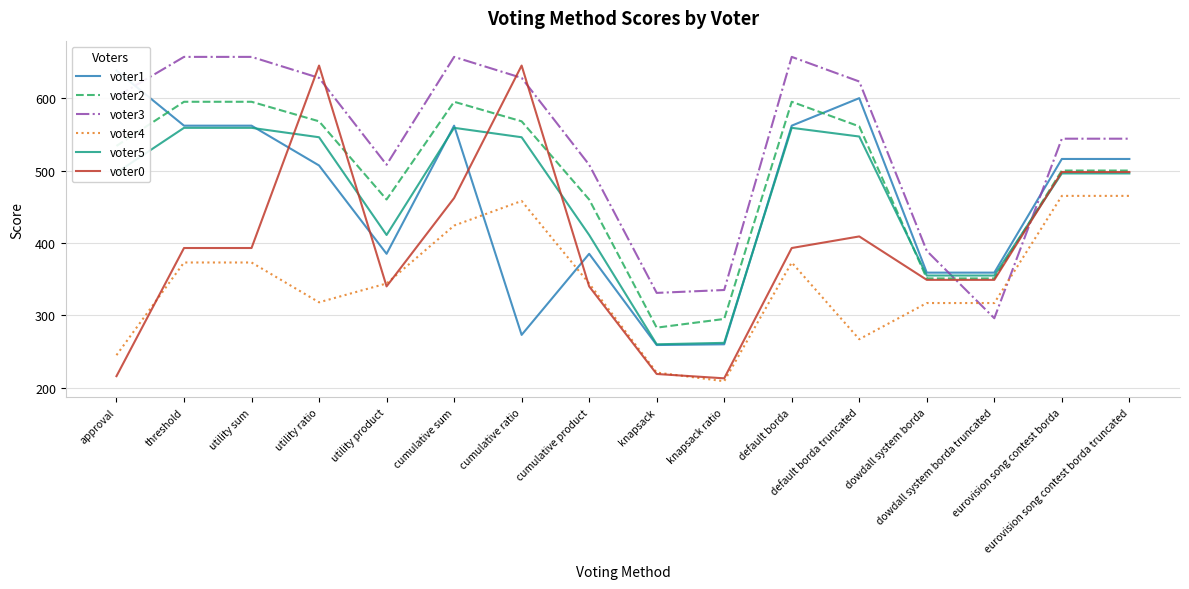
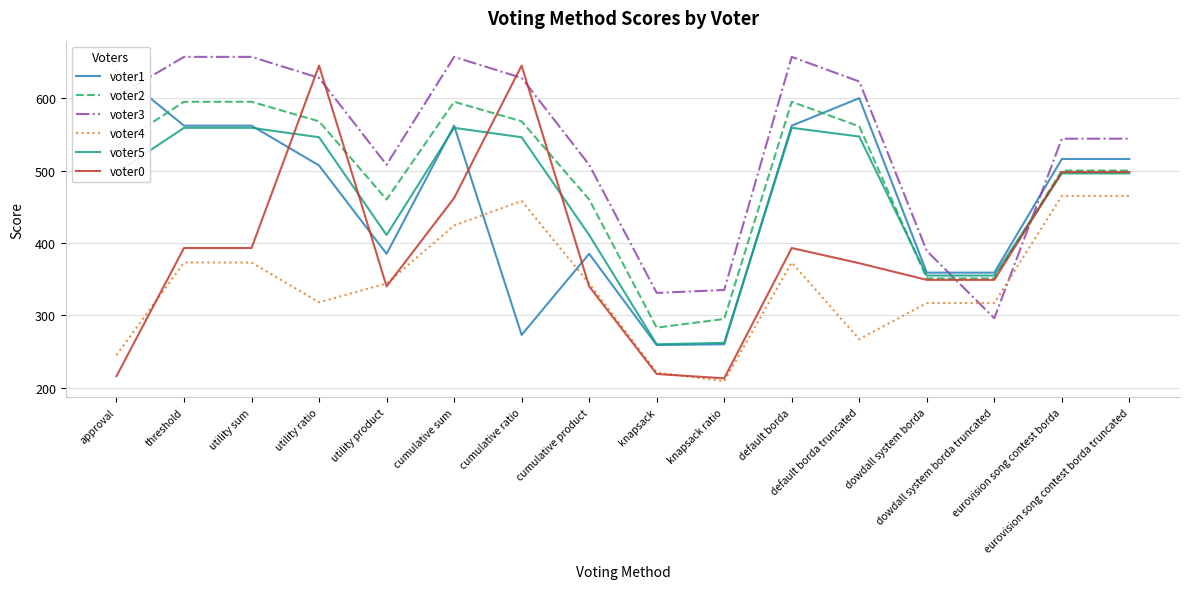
voter0, default borda truncated: 410 -> 370
